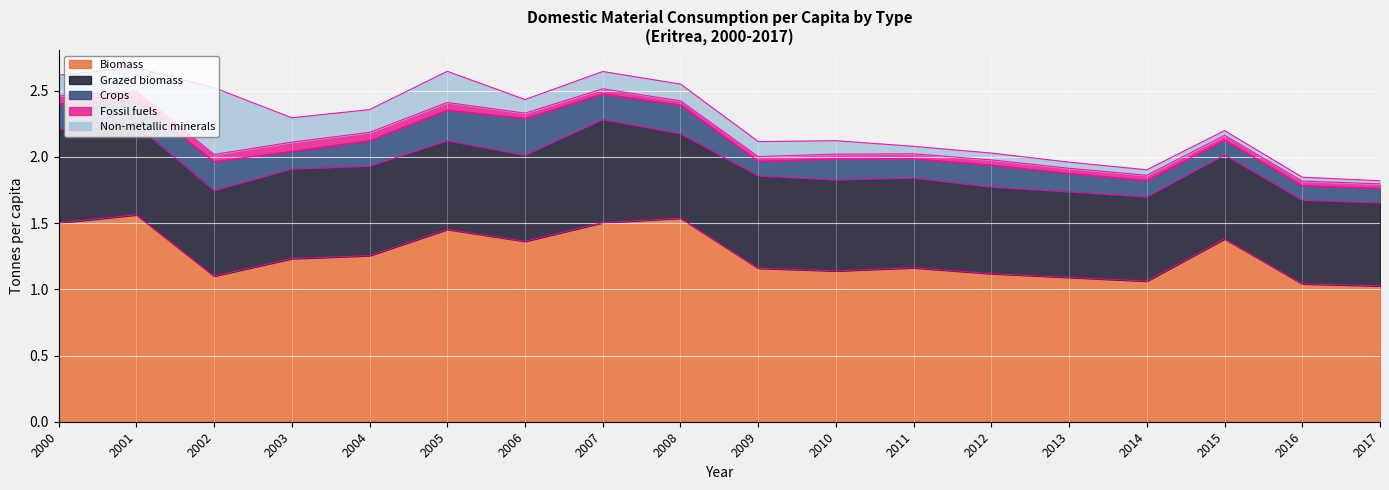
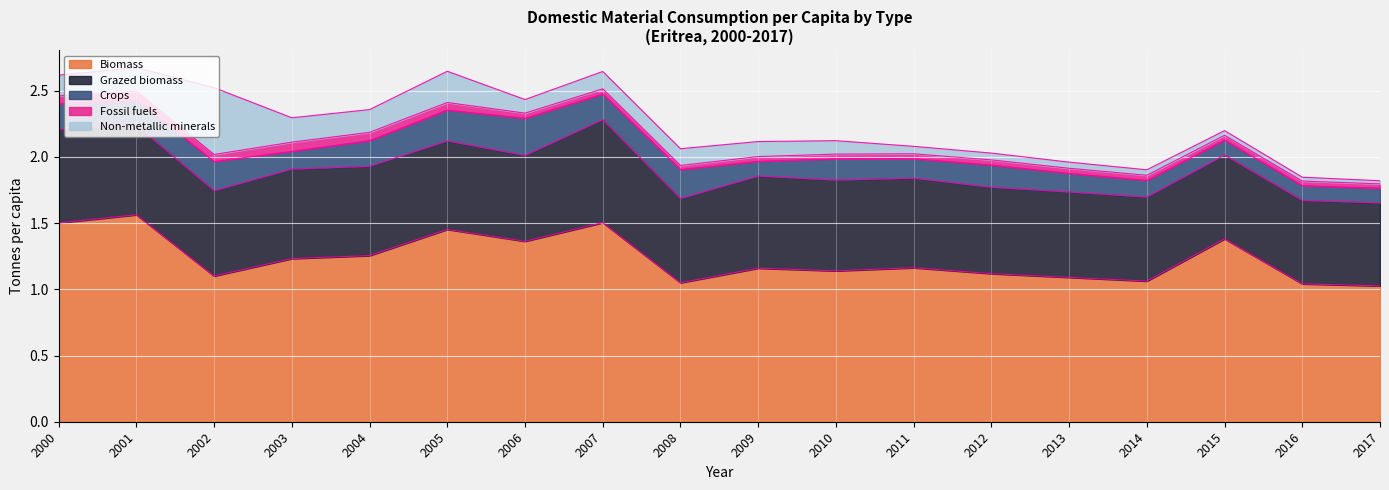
Biomass, 2008: 1.54 -> 1.05
